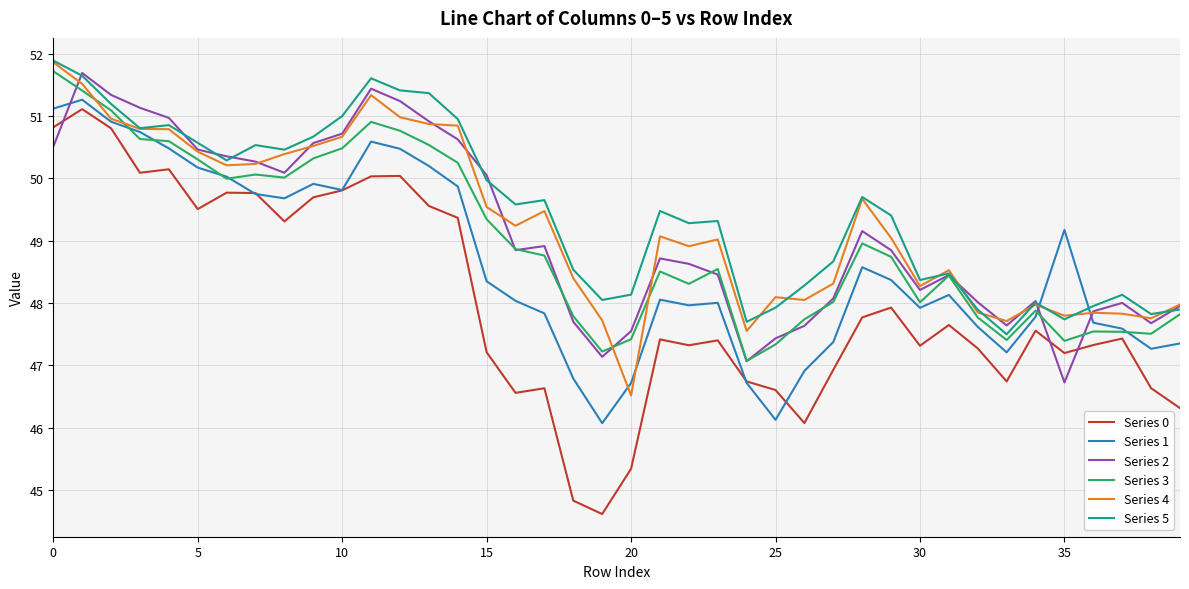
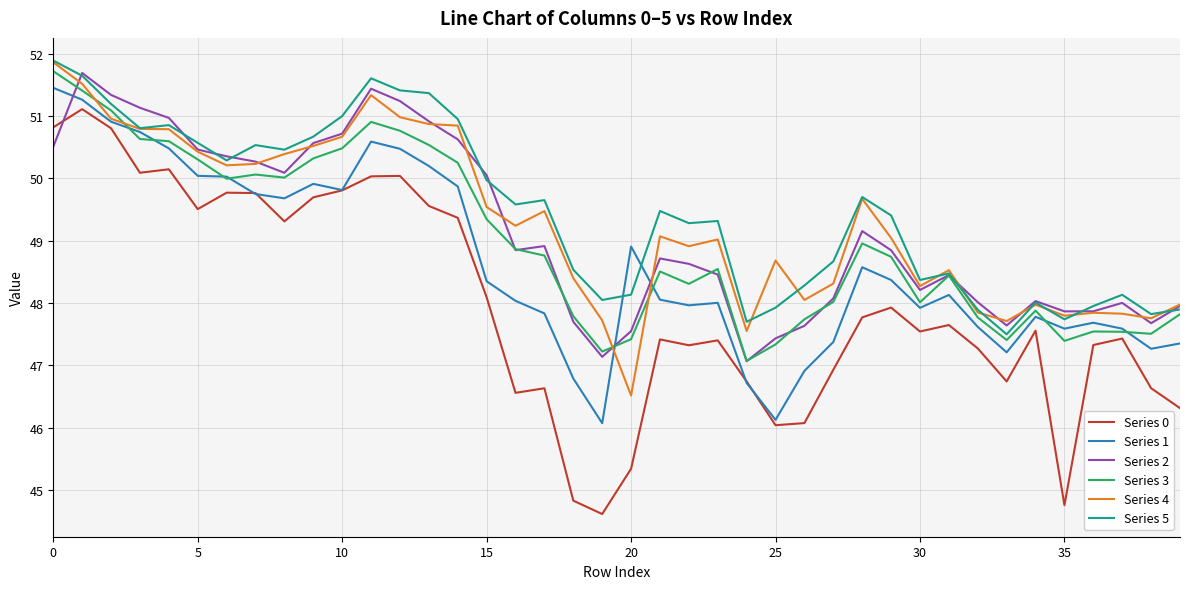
Series 1, 0: 51.1 -> 51.5
Series 1, 5: 50.2 -> 50.0
Series 0, 15: 47.2 -> 48.1
Series 1, 20: 46.7 -> 48.9
Series 0, 25: 46.6 -> 46.0
Series 4, 25: 48.1 -> 48.7
Series 0, 30: 47.3 -> 47.5
Series 0, 35: 47.2 -> 44.8
Series 1, 35: 49.2 -> 47.6
Series 2, 35: 46.7 -> 47.9
